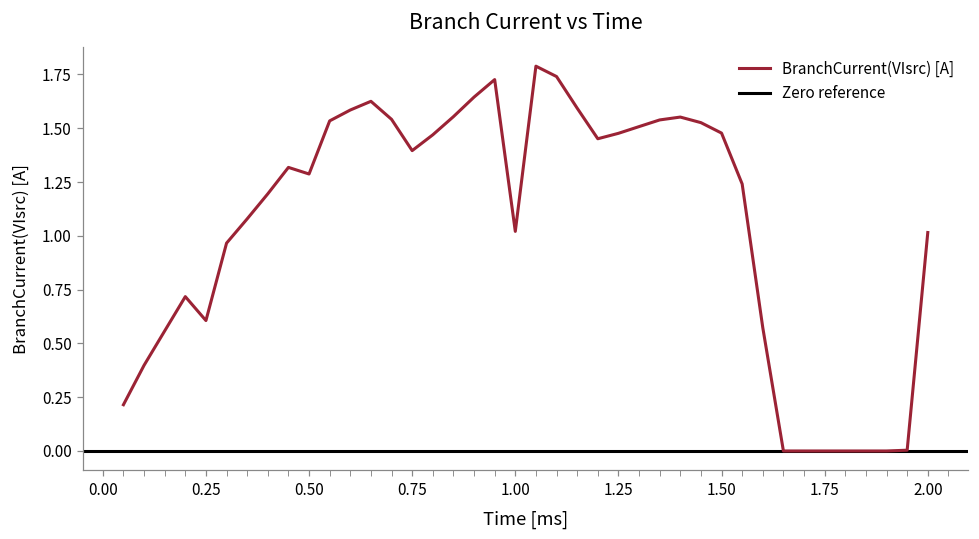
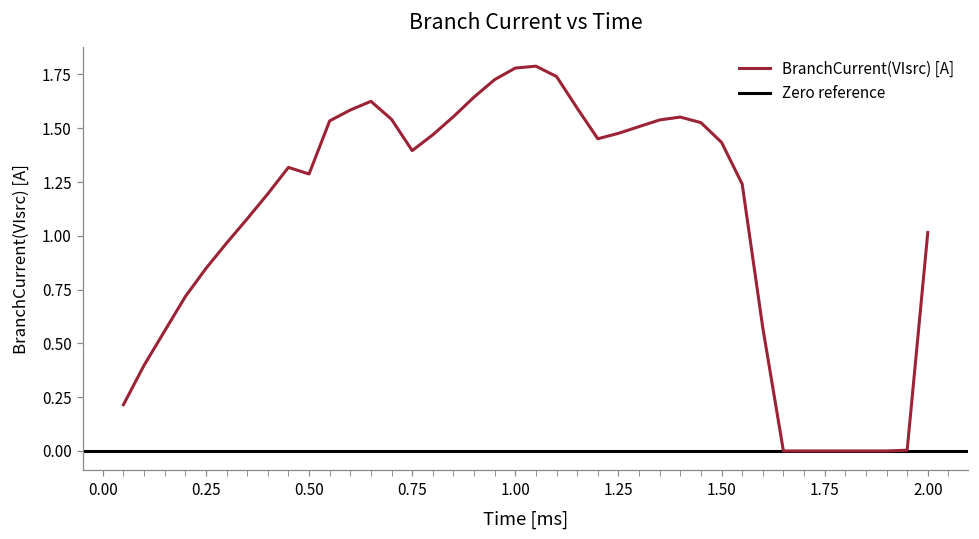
0.25: 0.61 -> 0.85
1.00: 1.02 -> 1.78
1.50: 1.48 -> 1.43
